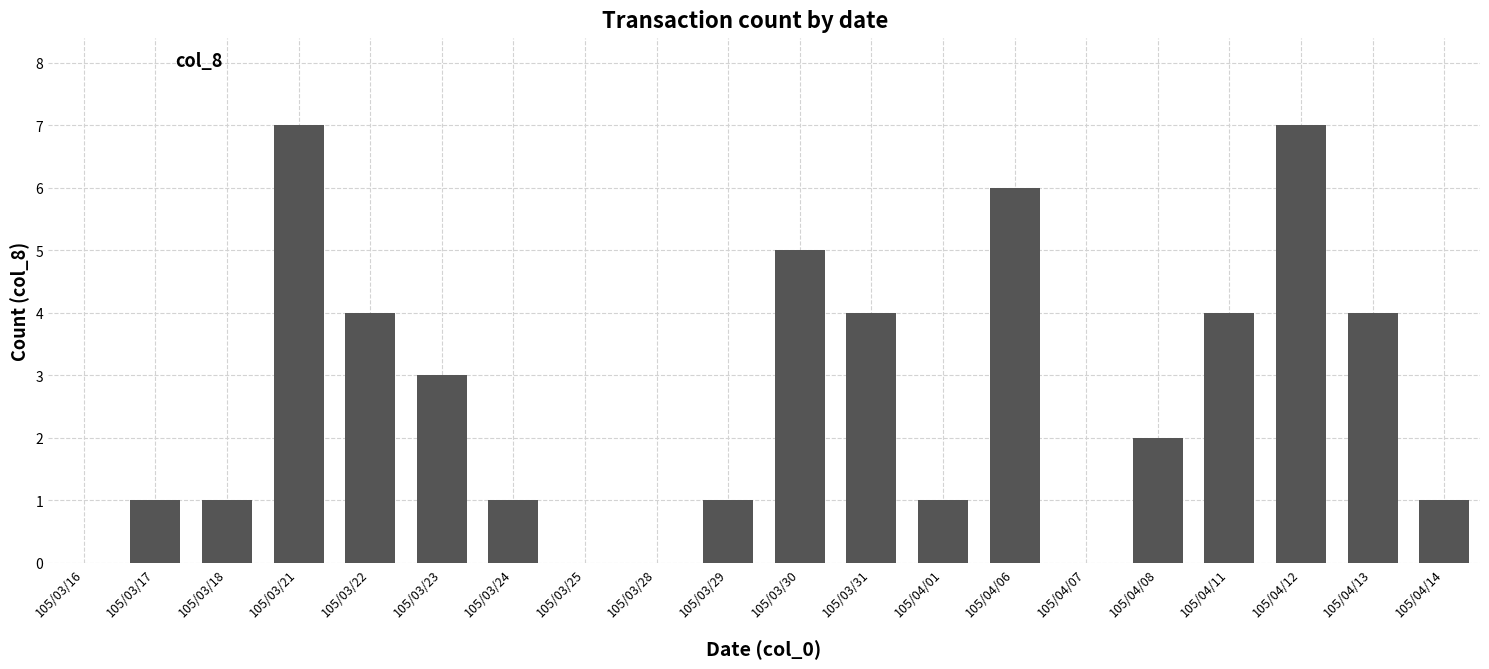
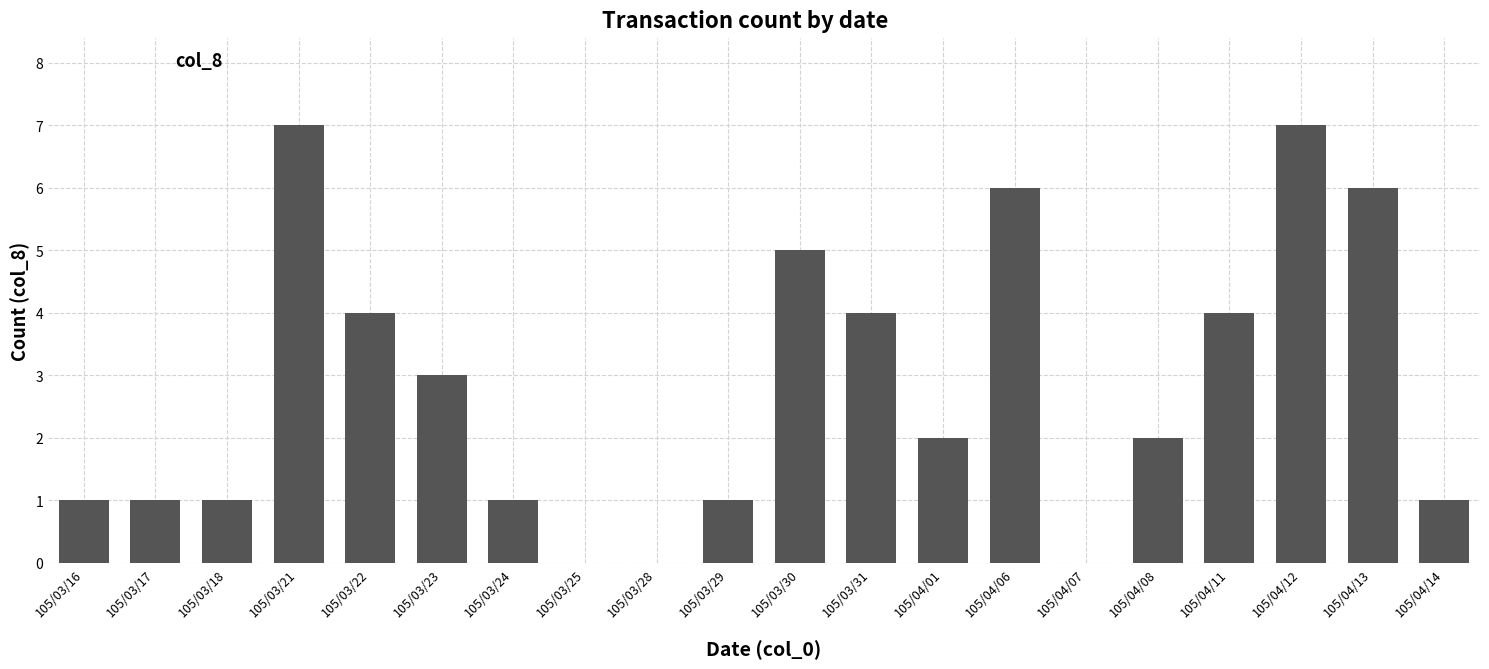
105/03/16: 0 -> 1
105/04/01: 1 -> 2
105/04/13: 4 -> 6
